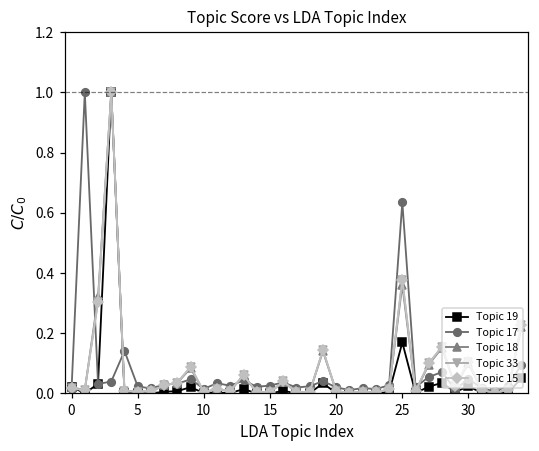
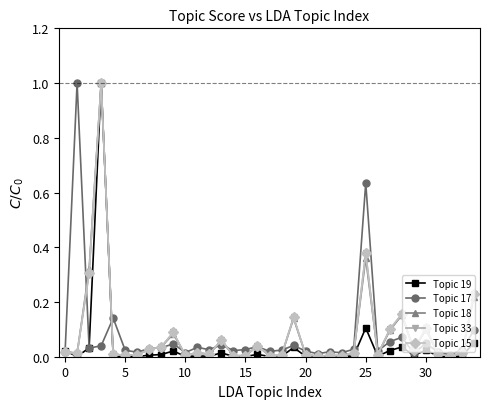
Topic 19, 25: 0.17 -> 0.11
